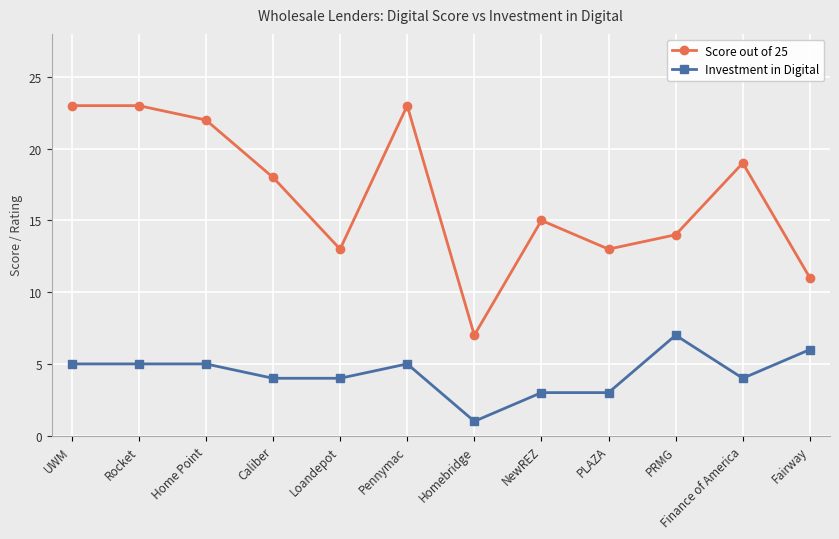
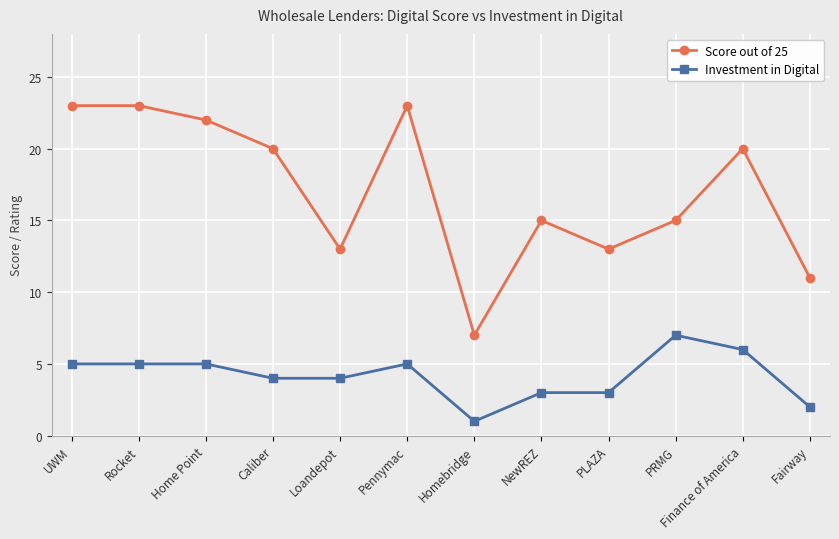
Score out of 25, Caliber: 18 -> 20
Score out of 25, PRMG: 14 -> 15
Score out of 25, Finance of America: 19 -> 20
Investment in Digital, Finance of America: 4 -> 6
Investment in Digital, Fairway: 6 -> 2
